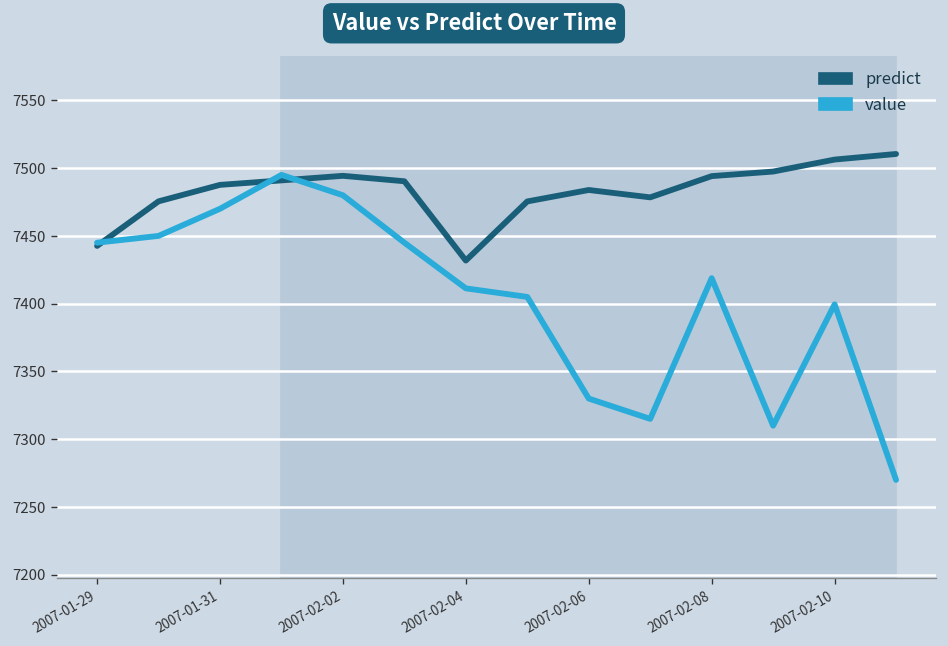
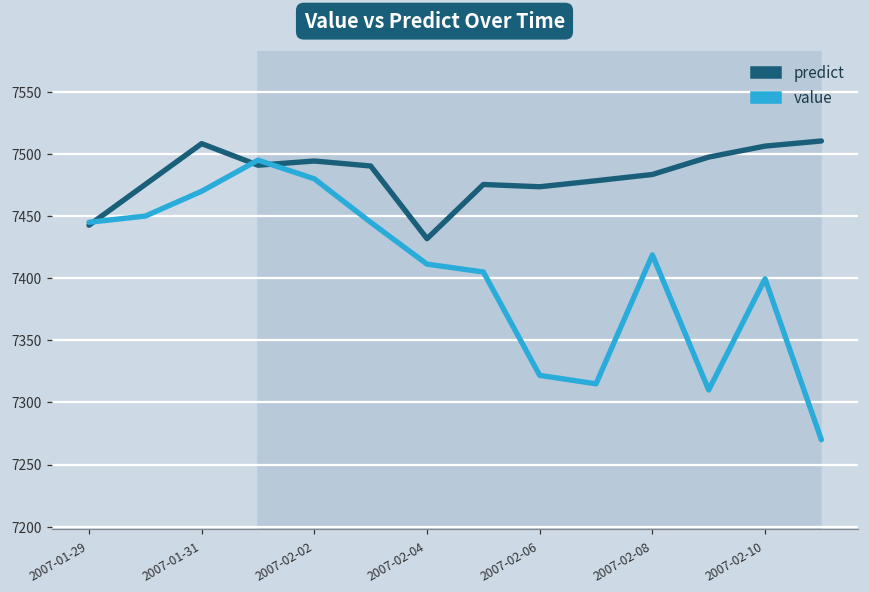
predict, 2007-01-31: 7488 -> 7508
predict, 2007-02-06: 7484 -> 7474
value, 2007-02-06: 7330 -> 7322
predict, 2007-02-08: 7494 -> 7483
